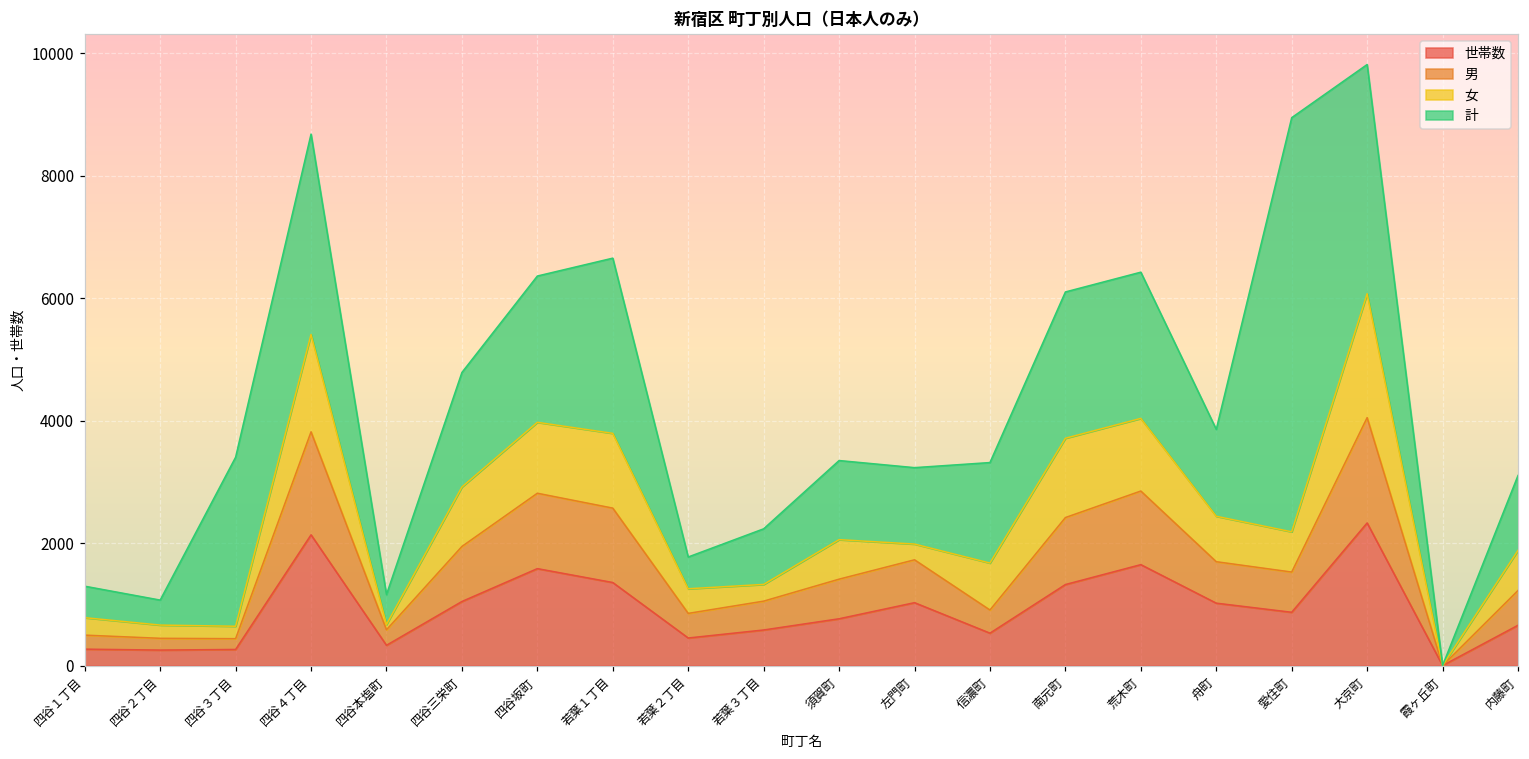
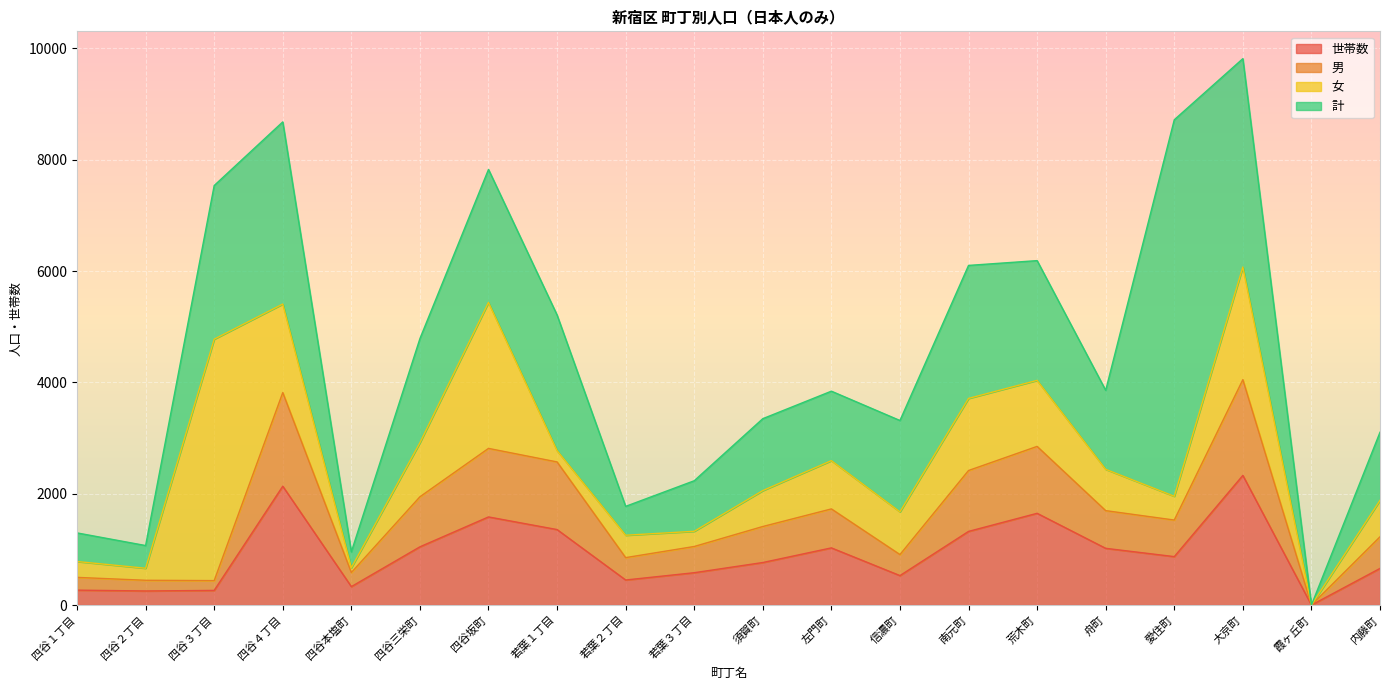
女, 四谷３丁目: 200 -> 4300
計, 四谷本塩町: 500 -> 300
女, 四谷坂町: 1200 -> 2600
女, 若葉１丁目: 1200 -> 200
計, 若葉１丁目: 2900 -> 2400
女, 左門町: 300 -> 900
計, 荒木町: 2400 -> 2200
女, 愛住町: 700 -> 400
